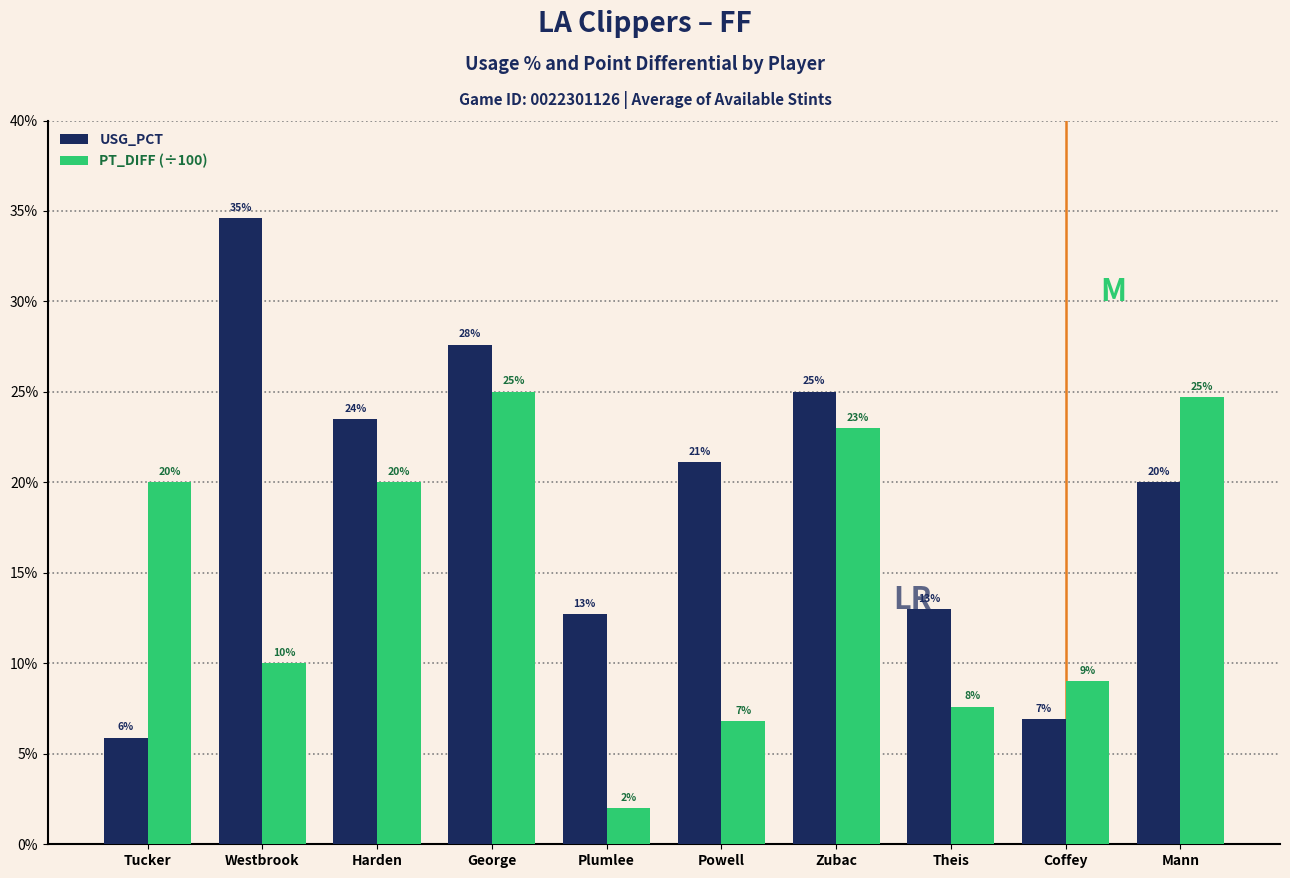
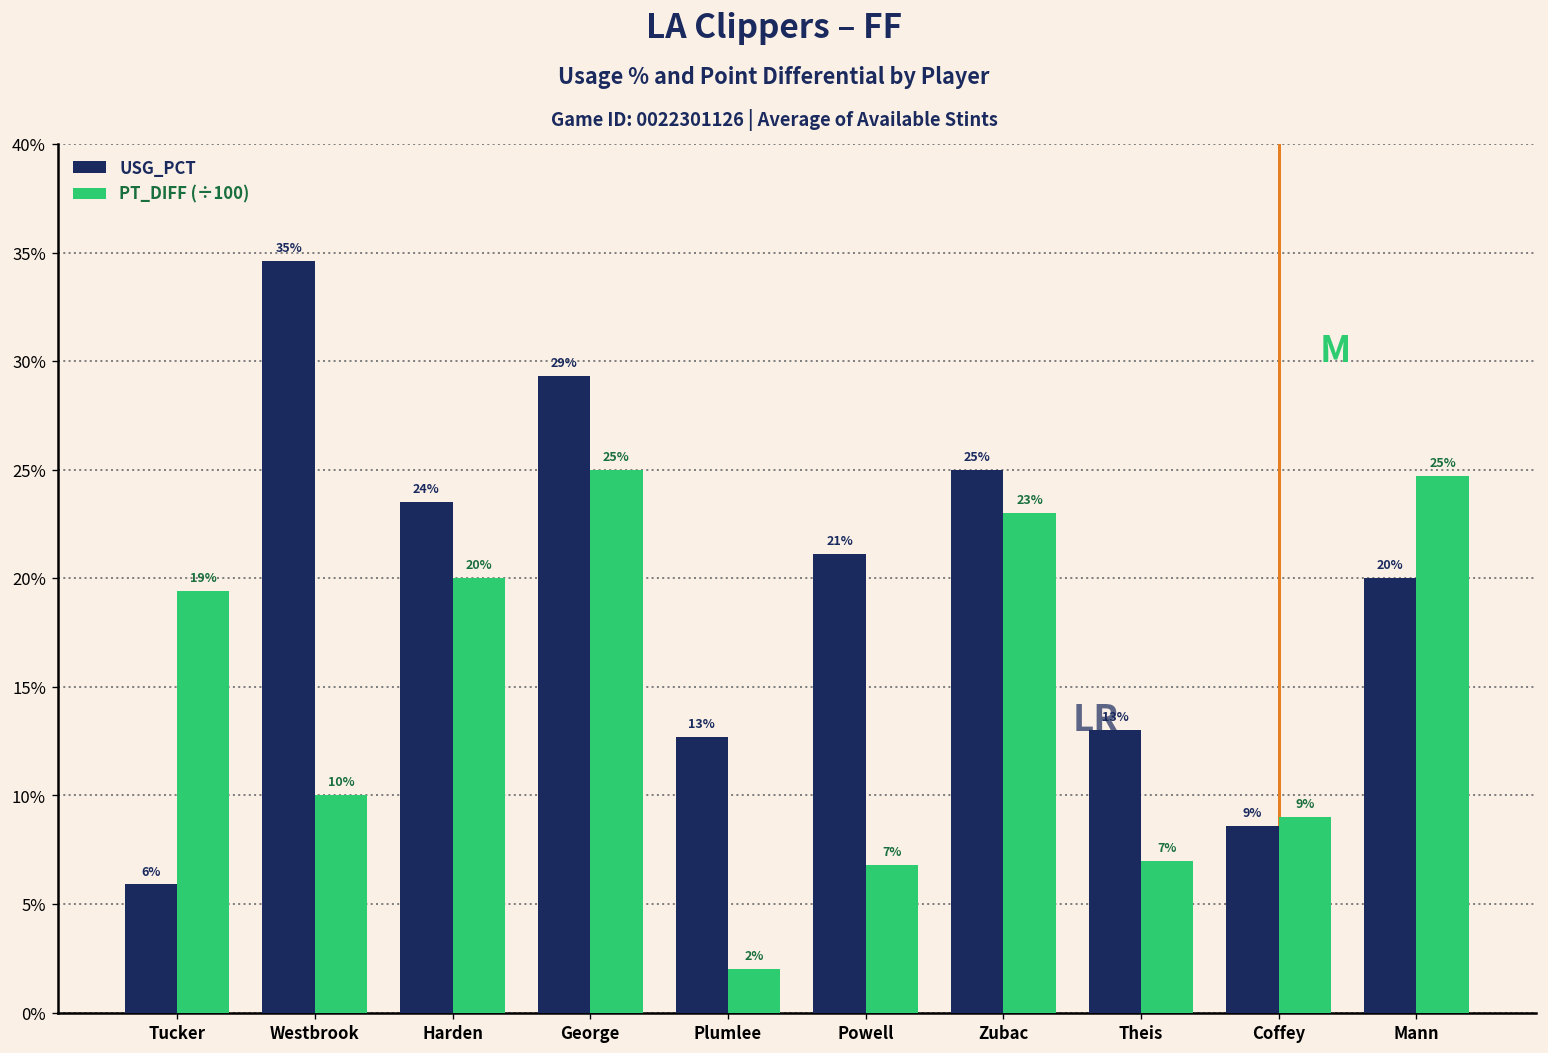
PT_DIFF (÷100), Tucker: 20% -> 19%
USG_PCT, George: 28% -> 29%
PT_DIFF (÷100), Theis: 8% -> 7%
USG_PCT, Coffey: 7% -> 9%
